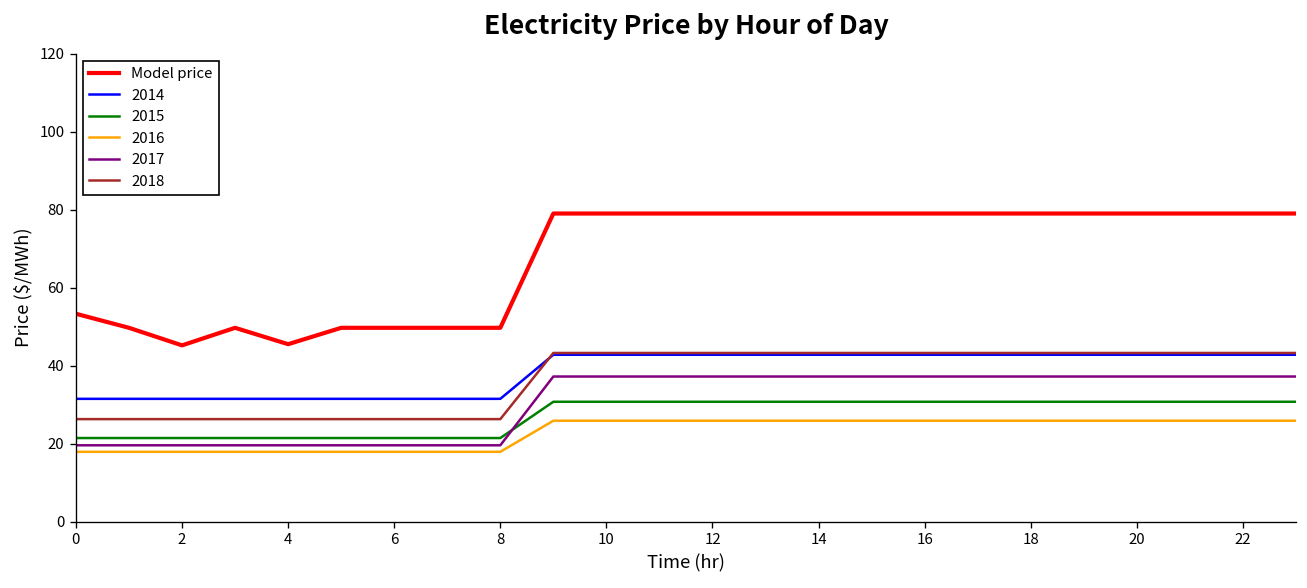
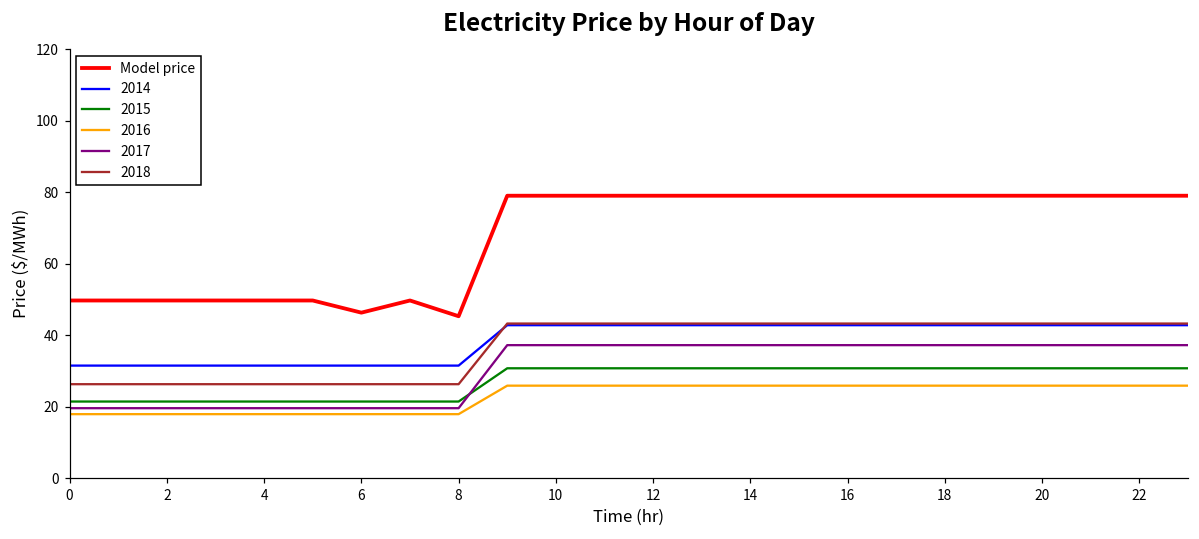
Model price, 0: 53 -> 50
Model price, 2: 45 -> 50
Model price, 4: 46 -> 50
Model price, 6: 50 -> 46
Model price, 8: 50 -> 45
